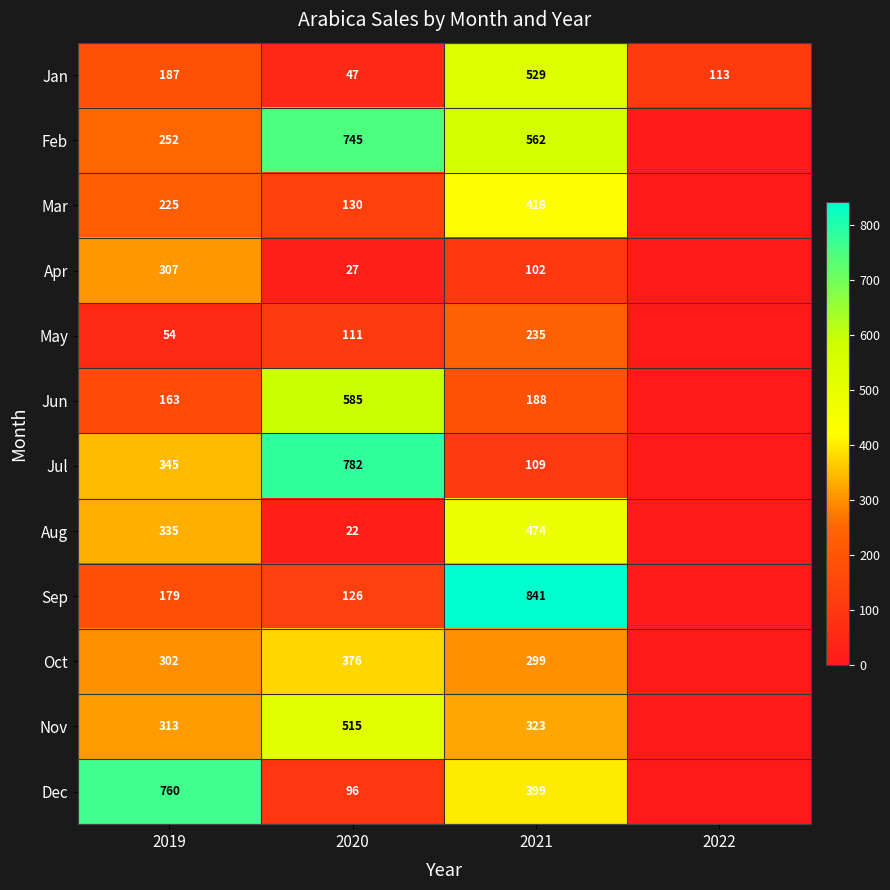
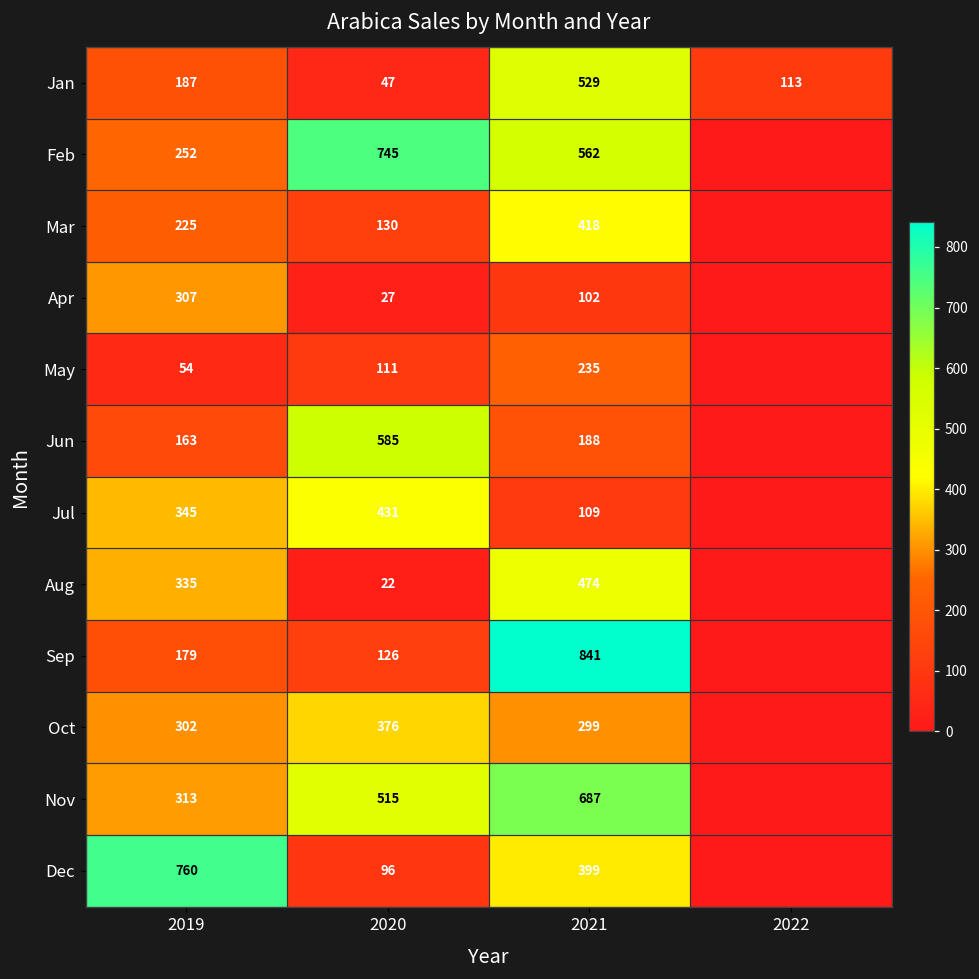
Jul, 2020: 782 -> 431
Nov, 2021: 323 -> 687
